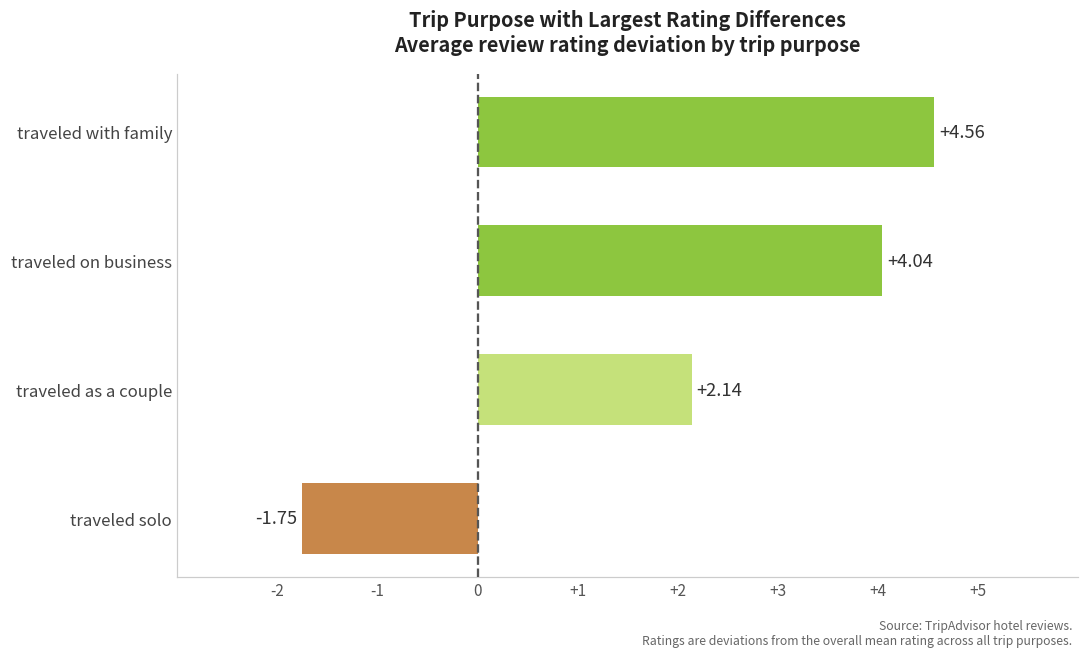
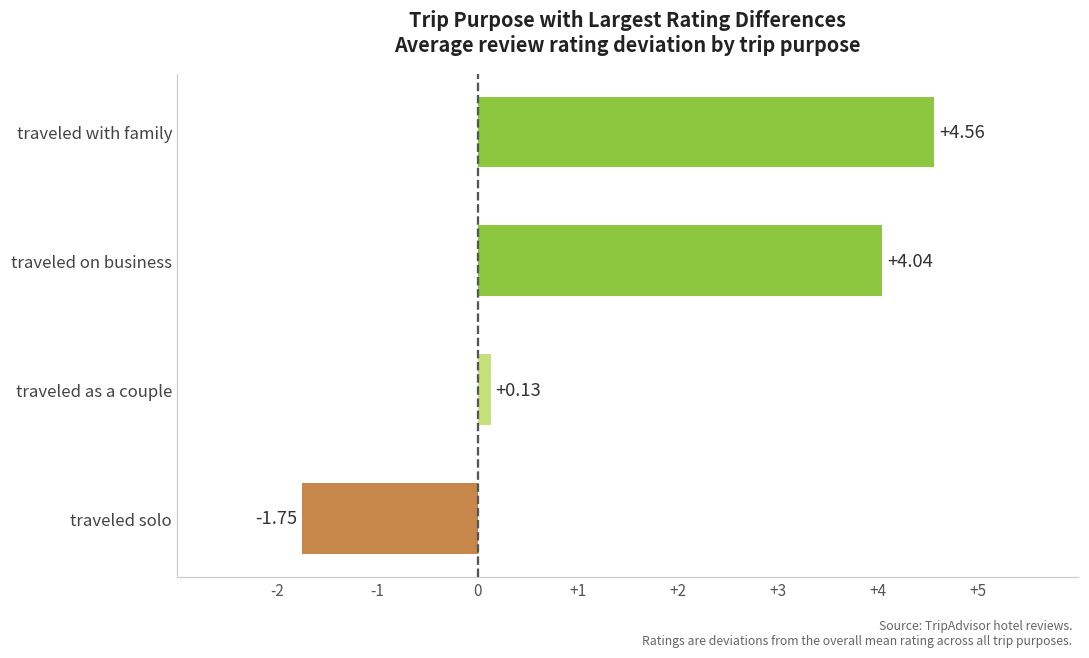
traveled as a couple: +2.14 -> +0.13
